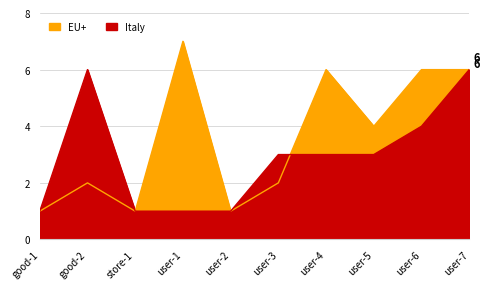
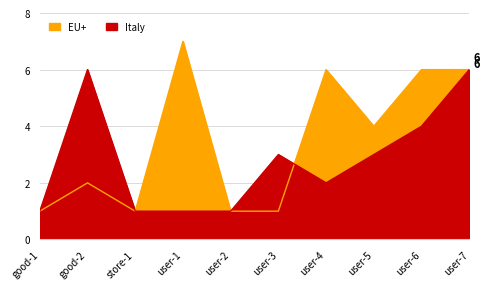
EU+, user-3: 2 -> 1
Italy, user-4: 3 -> 2
